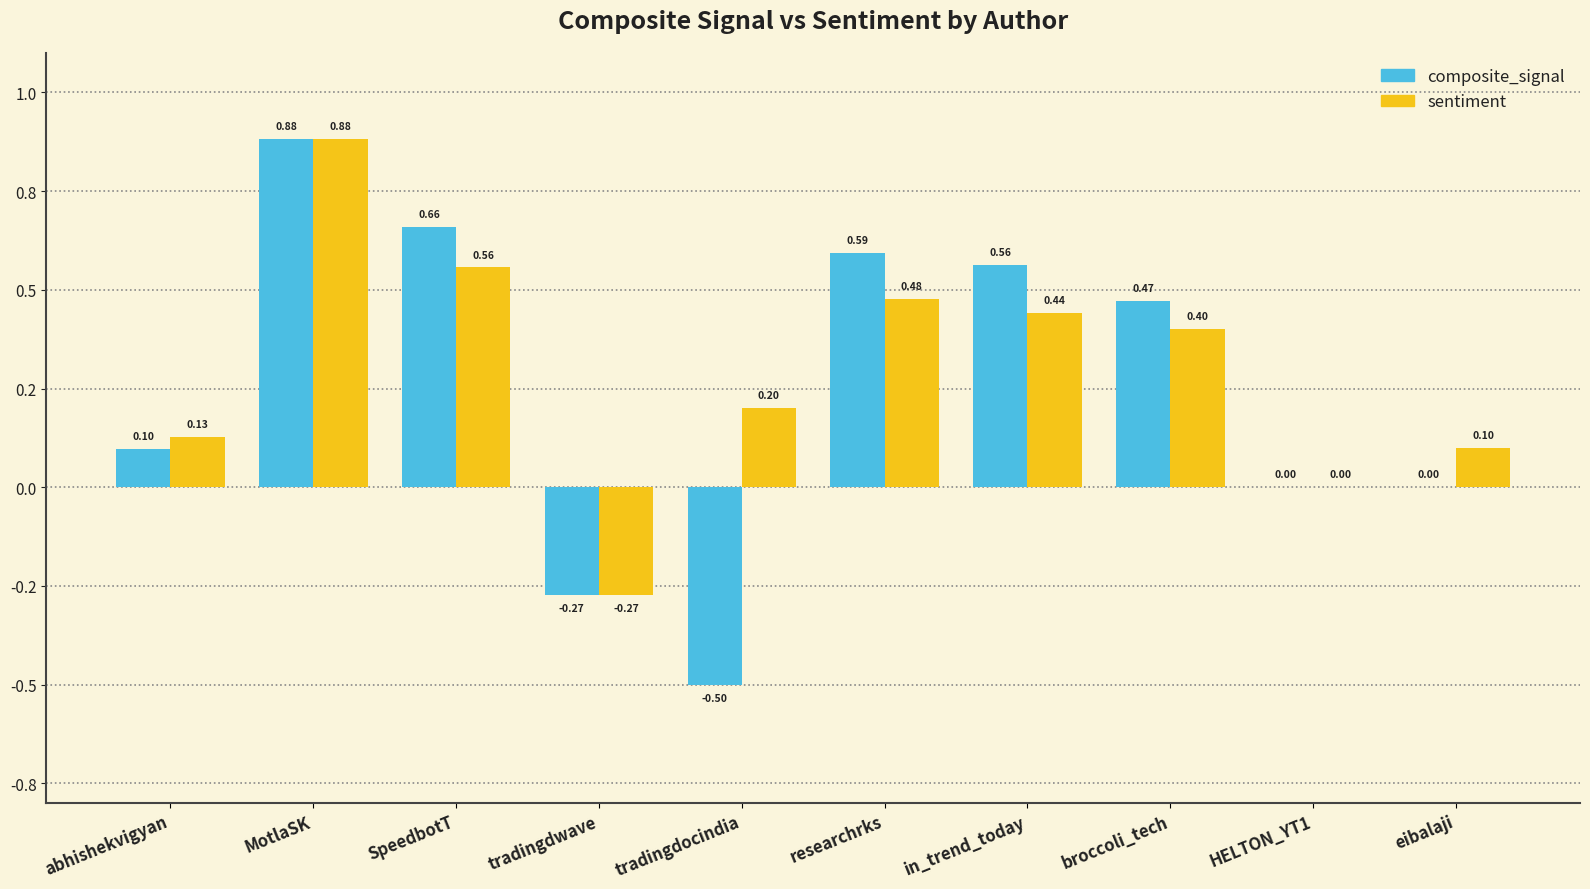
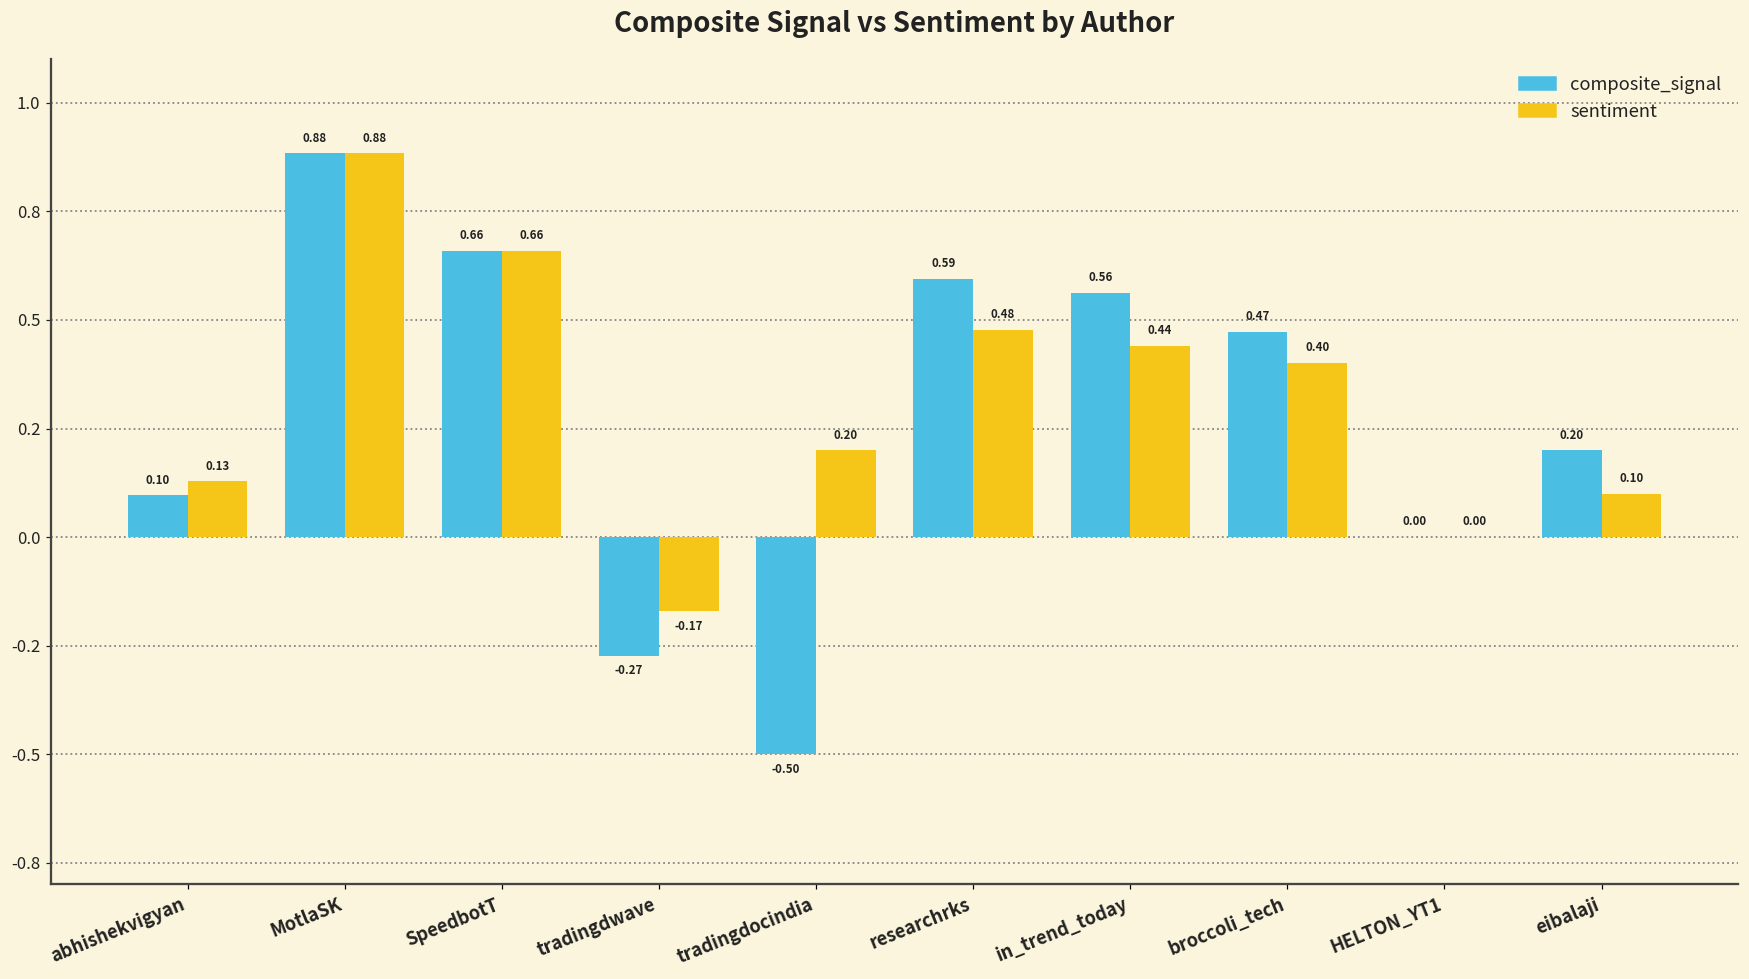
sentiment, SpeedbotT: 0.56 -> 0.66
sentiment, tradingdwave: -0.27 -> -0.17
composite_signal, eibalaji: 0.00 -> 0.20
